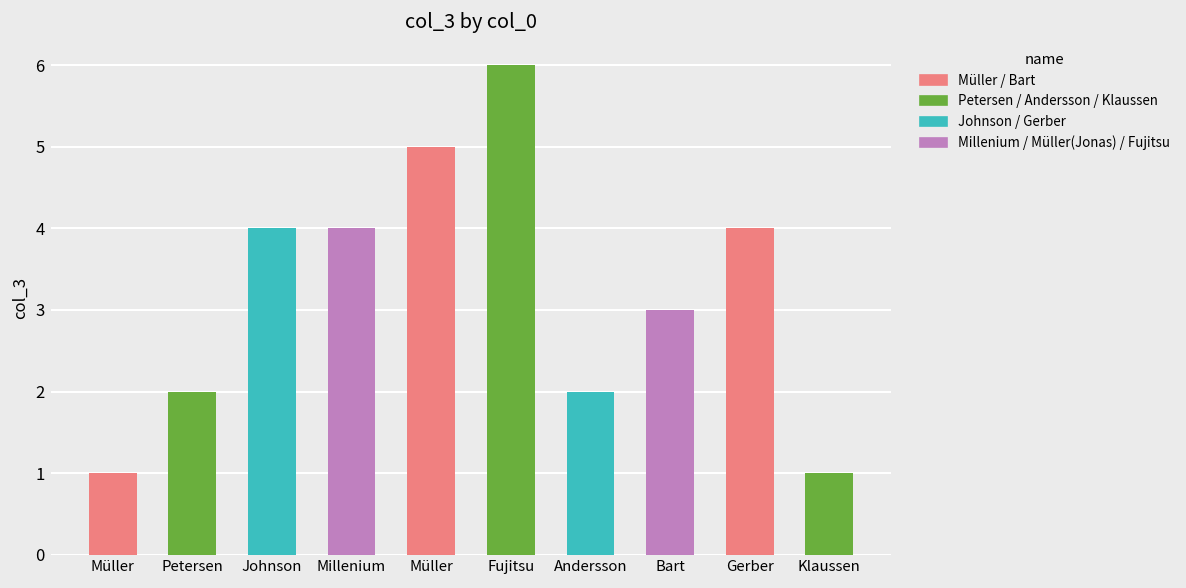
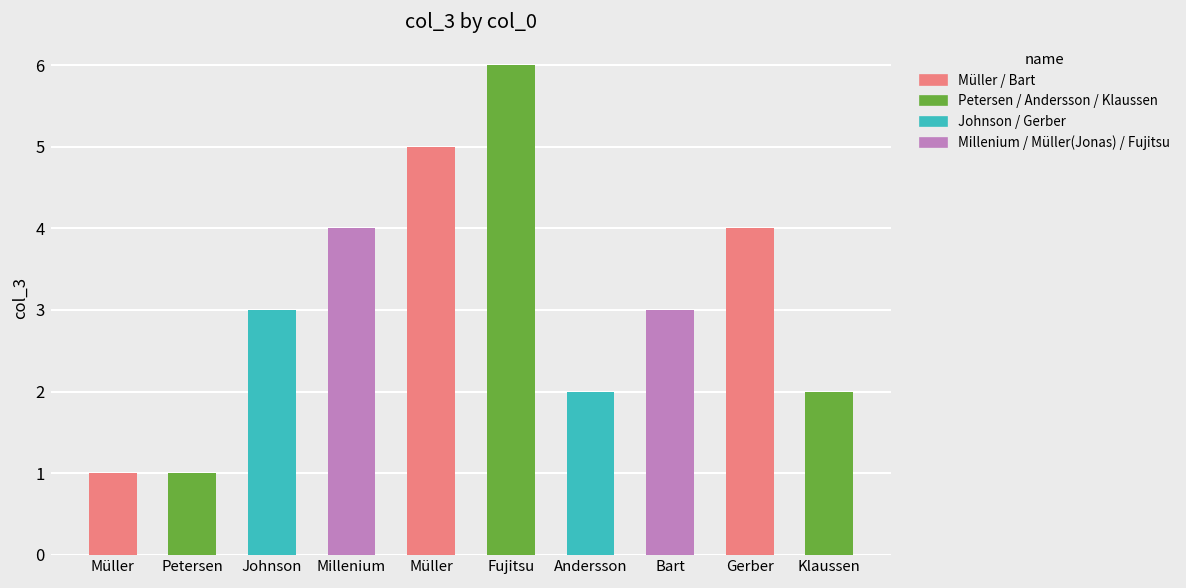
Petersen: 2 -> 1
Johnson: 4 -> 3
Klaussen: 1 -> 2
